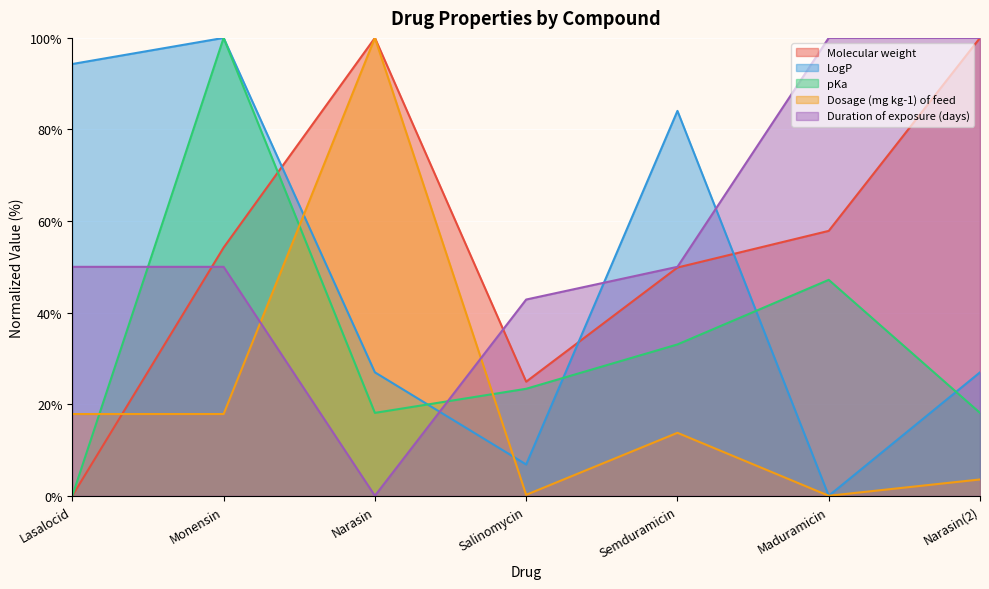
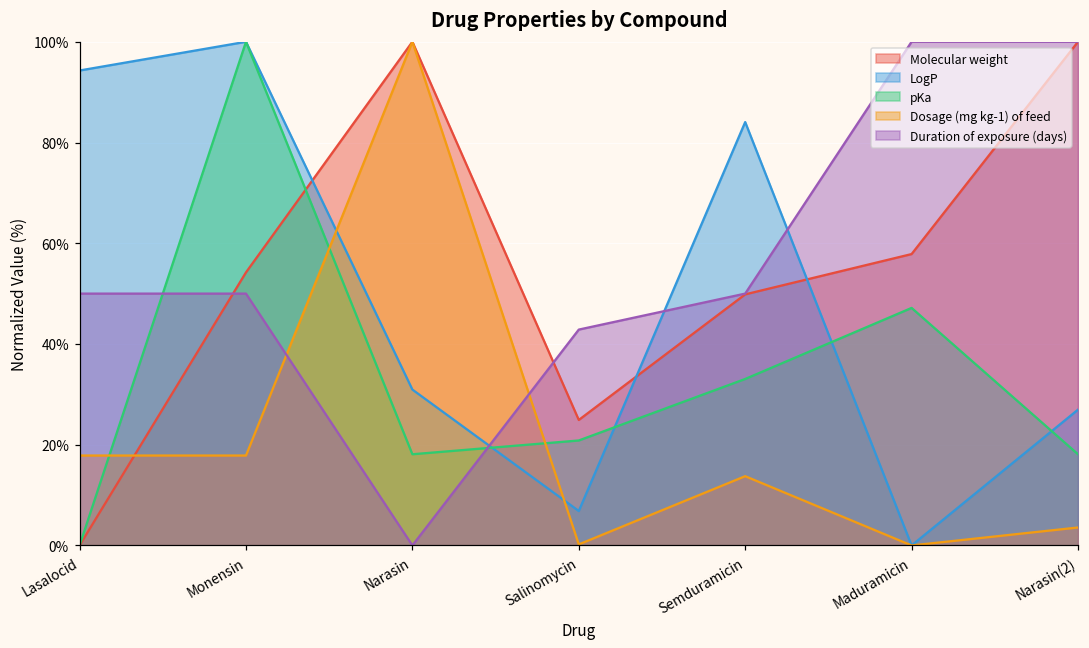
LogP, Narasin: 27% -> 31%
pKa, Salinomycin: 23% -> 21%
